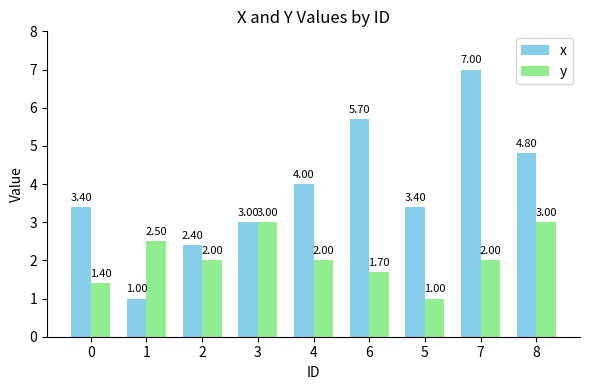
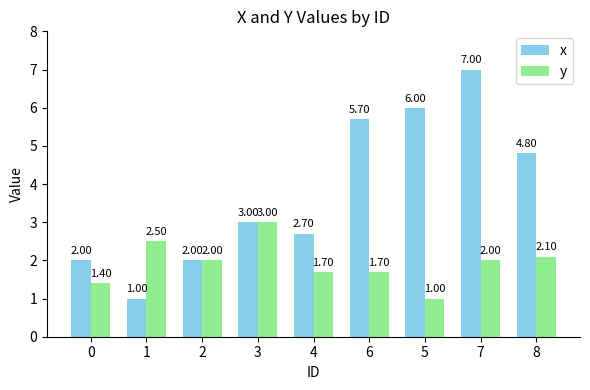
x, 0: 3.40 -> 2.00
x, 2: 2.40 -> 2.00
x, 4: 4.00 -> 2.70
y, 4: 2.00 -> 1.70
x, 5: 3.40 -> 6.00
y, 8: 3.00 -> 2.10
